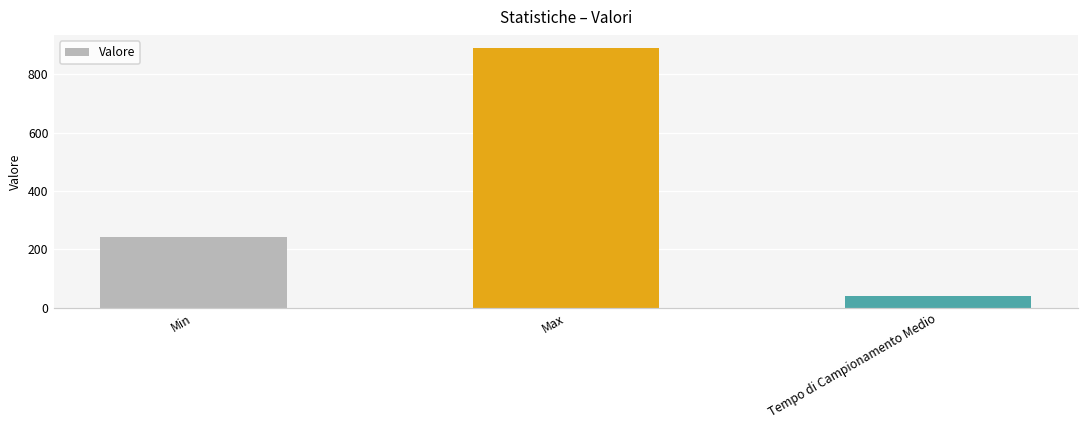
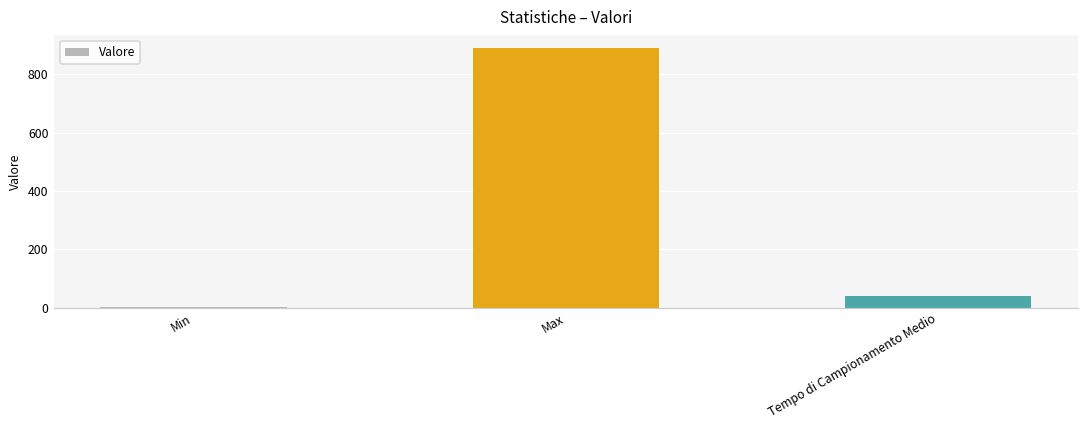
Min: 240 -> 0
